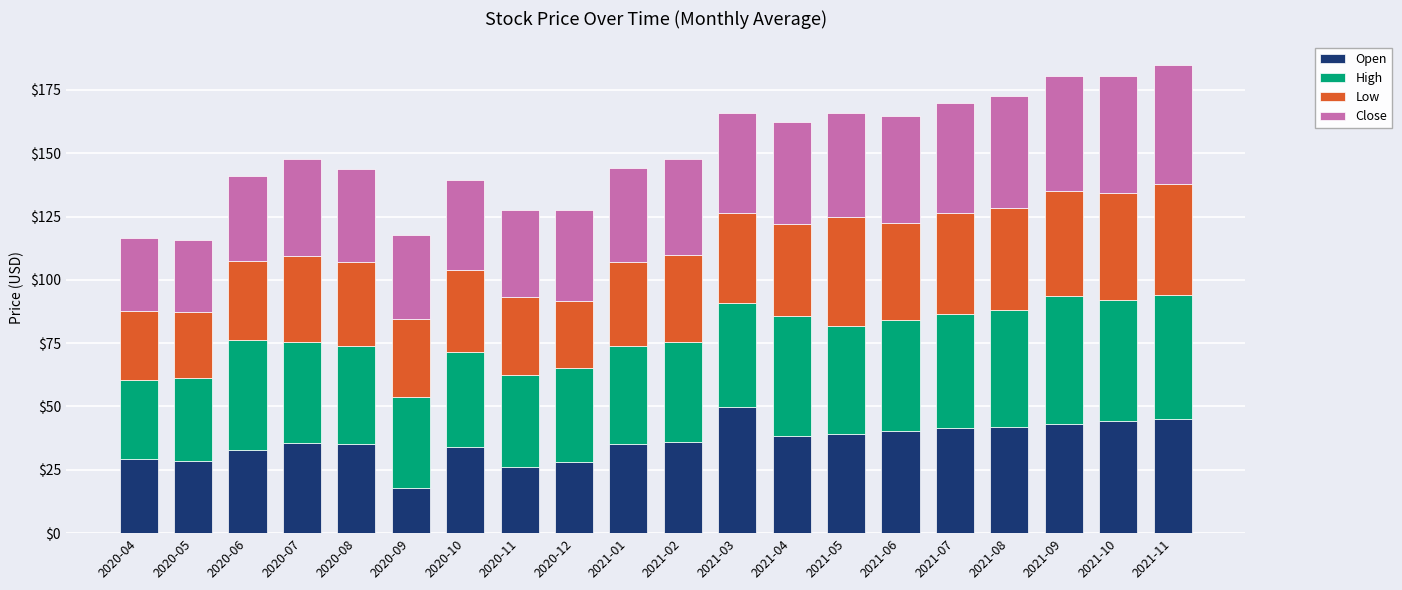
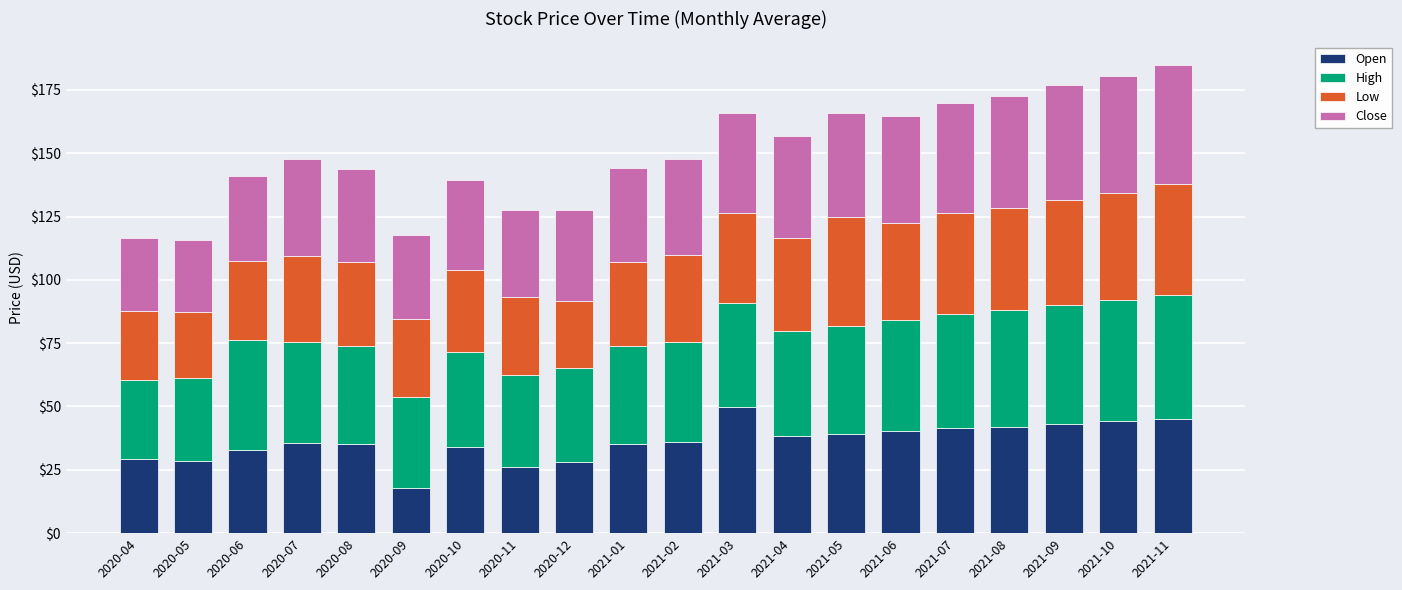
High, 2021-04: $47 -> $42
High, 2021-09: $50 -> $47
